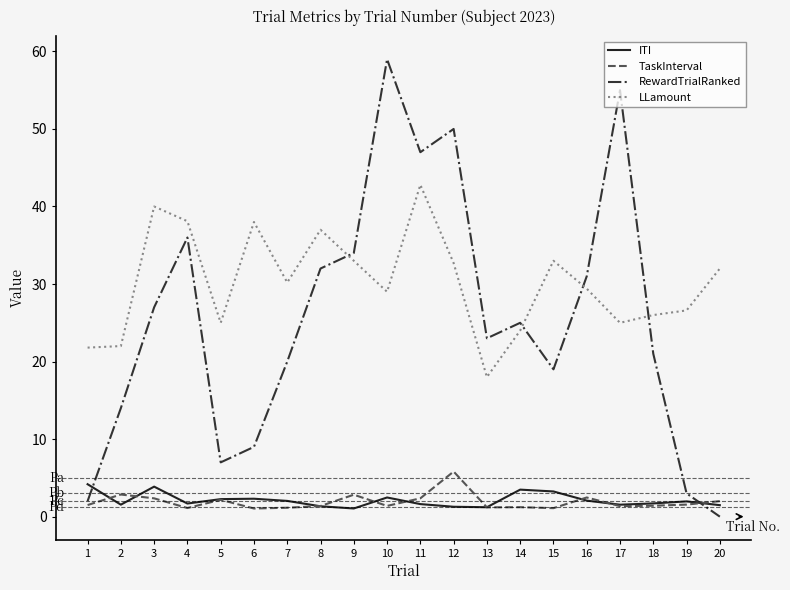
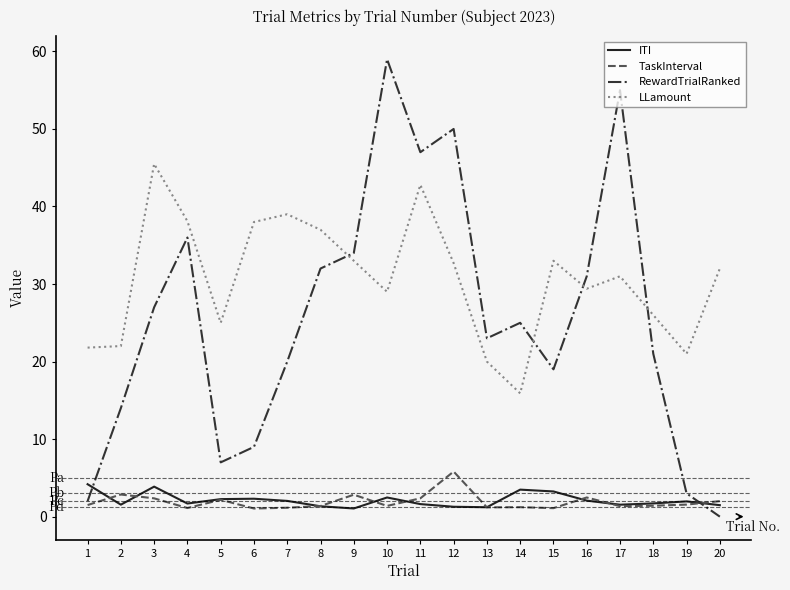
LLamount, 3: 40 -> 46
LLamount, 7: 30 -> 39
LLamount, 13: 18 -> 20
LLamount, 14: 24 -> 16
LLamount, 17: 25 -> 31
LLamount, 19: 27 -> 21
